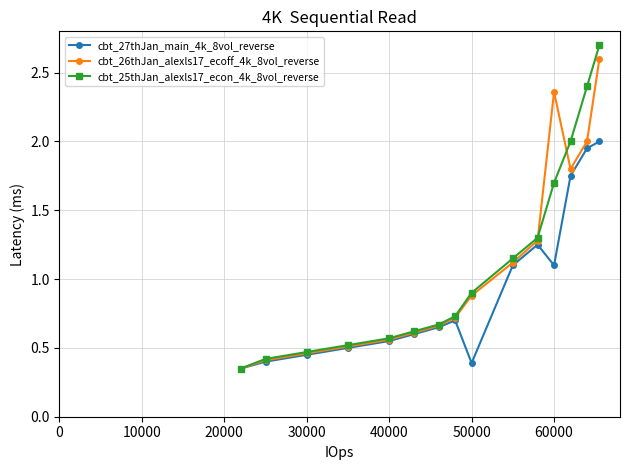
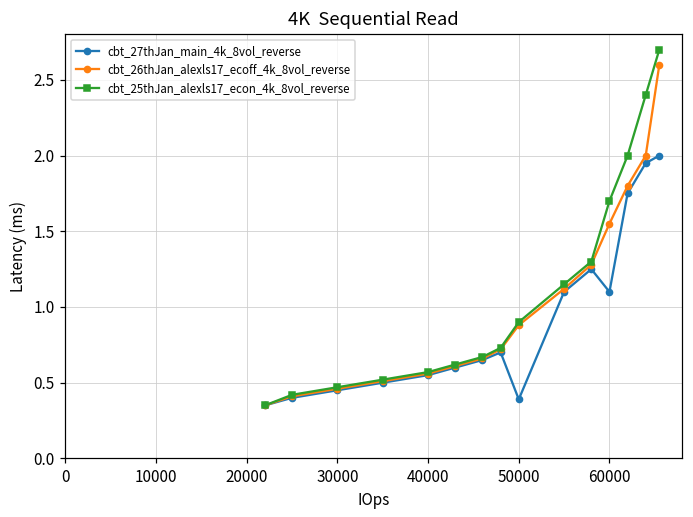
cbt_26thJan_alexls17_ecoff_4k_8vol_reverse, 60000: 2.36 -> 1.55
